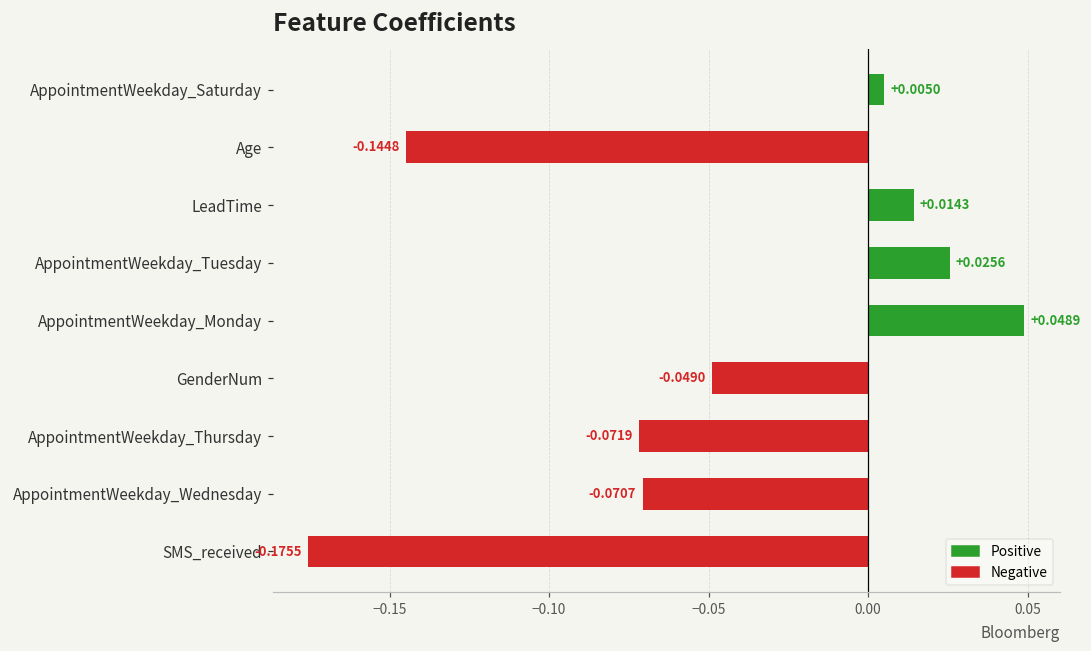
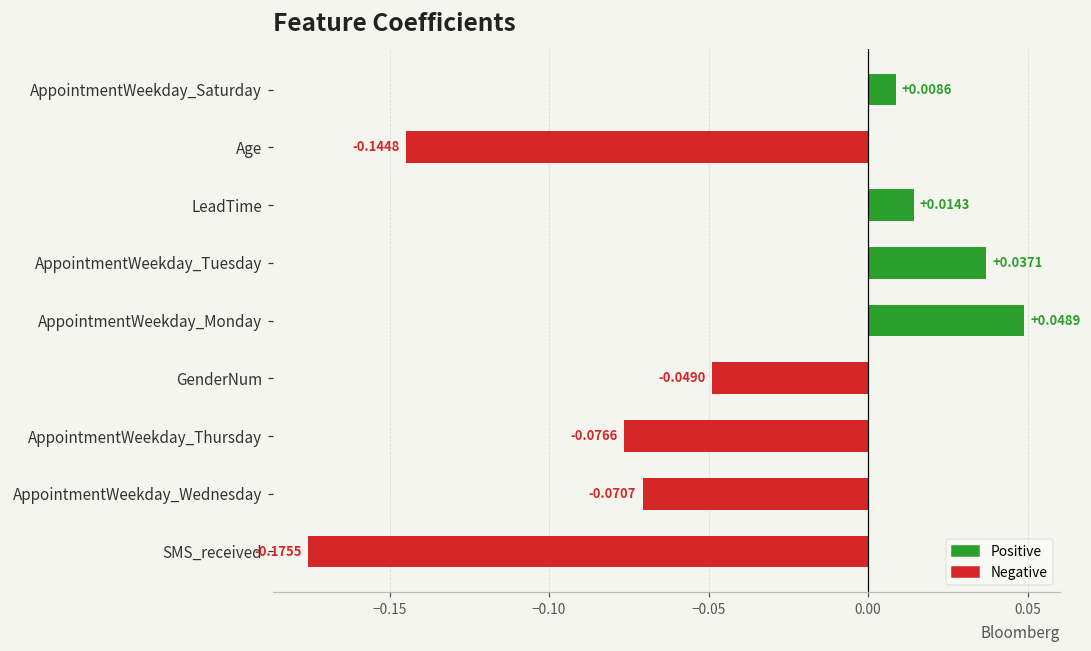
AppointmentWeekday_Saturday: +0.0050 -> +0.0086
AppointmentWeekday_Tuesday: +0.0256 -> +0.0371
AppointmentWeekday_Thursday: -0.0719 -> -0.0766
